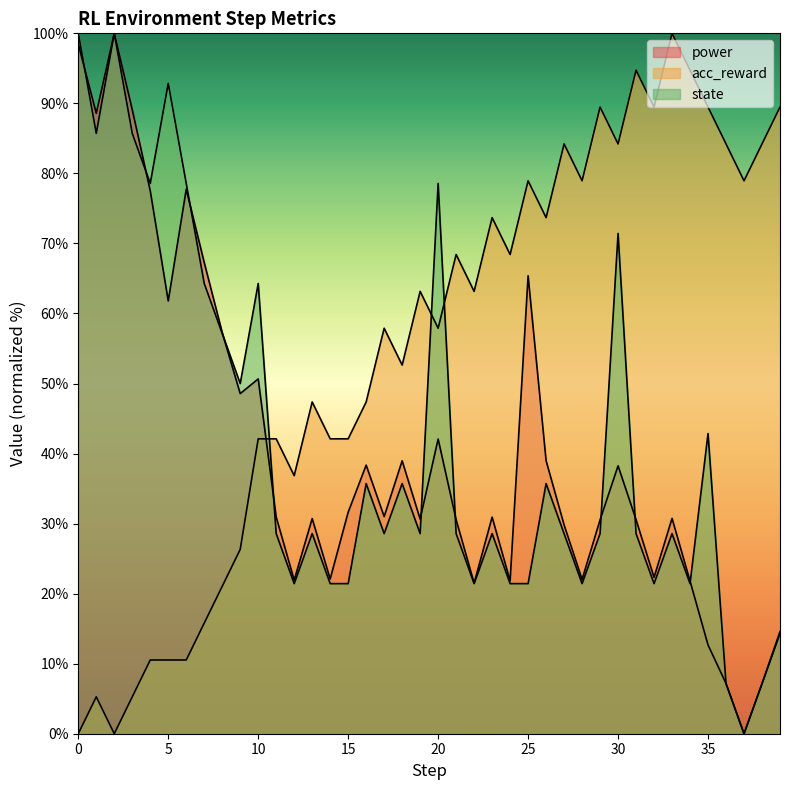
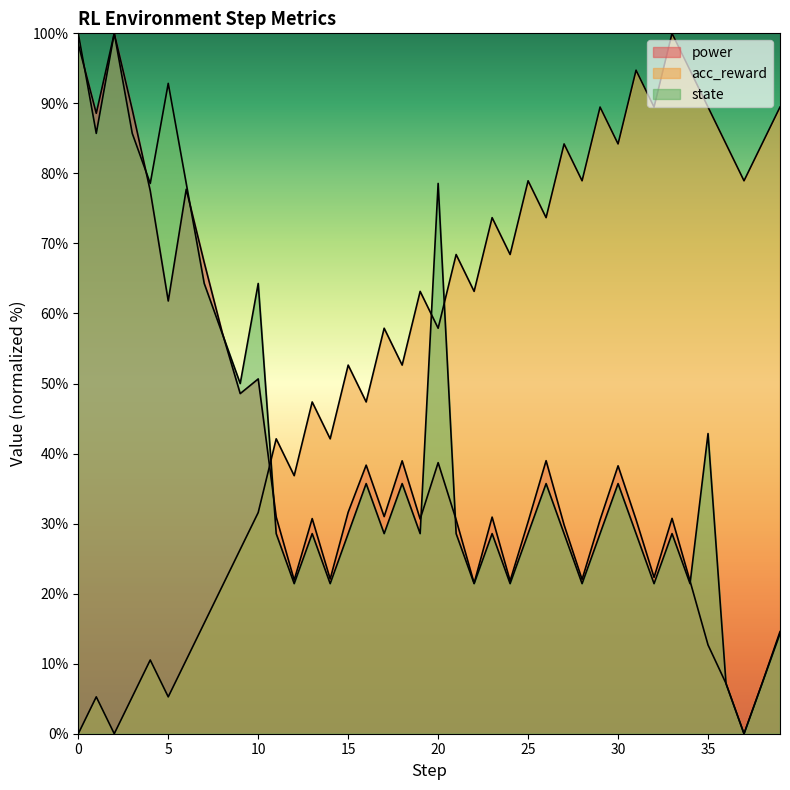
acc_reward, 5: 11% -> 5%
acc_reward, 10: 42% -> 32%
acc_reward, 15: 42% -> 53%
state, 15: 21% -> 29%
power, 20: 42% -> 39%
power, 25: 65% -> 30%
state, 25: 21% -> 29%
state, 30: 71% -> 36%
